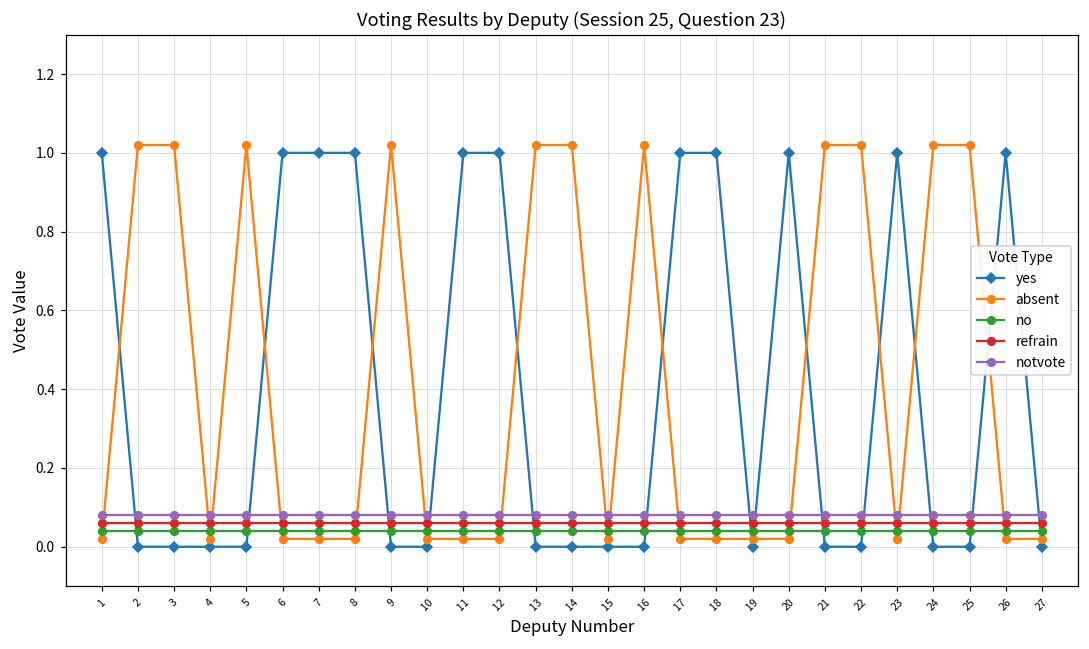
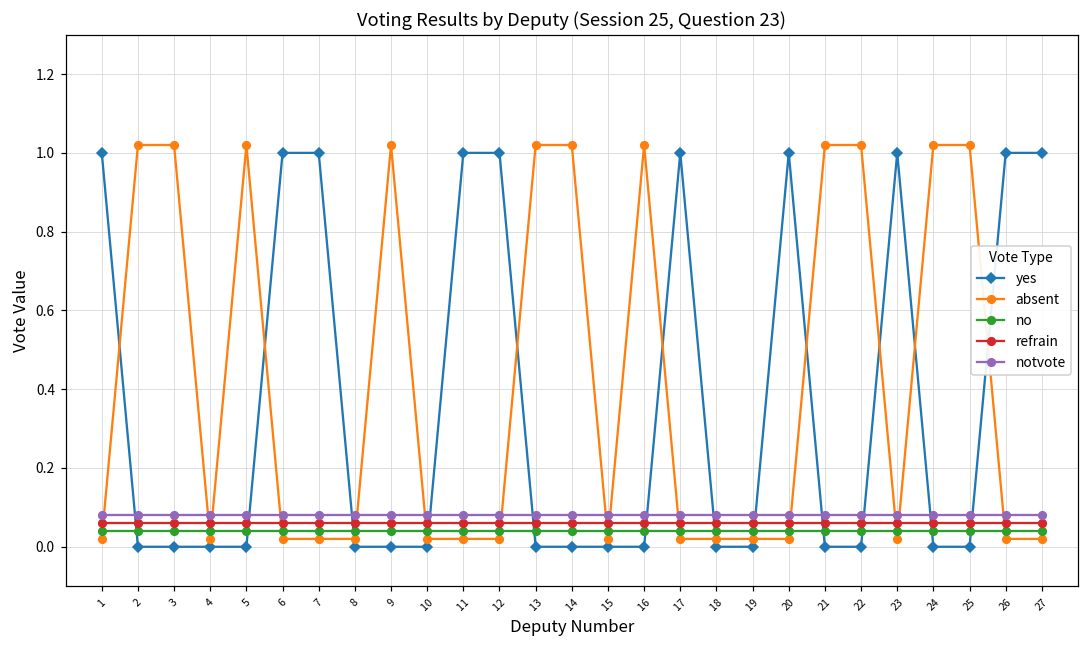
yes, 8: 1 -> 0
yes, 18: 1 -> 0
yes, 27: 0 -> 1
